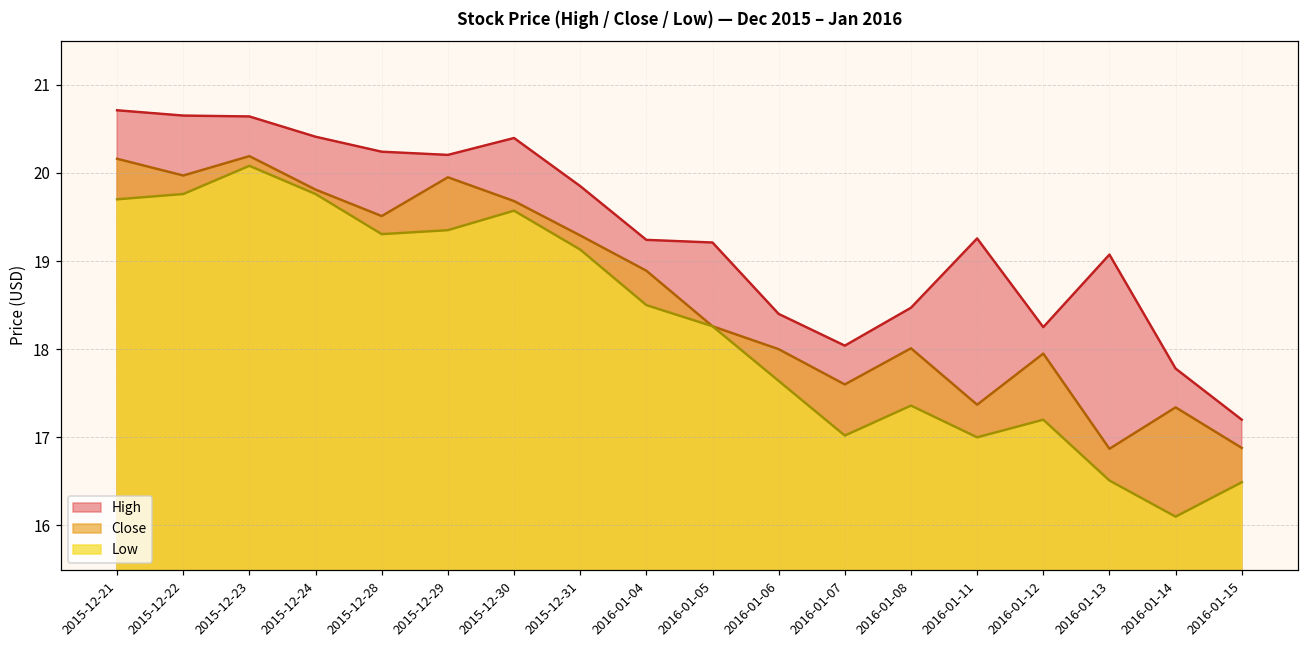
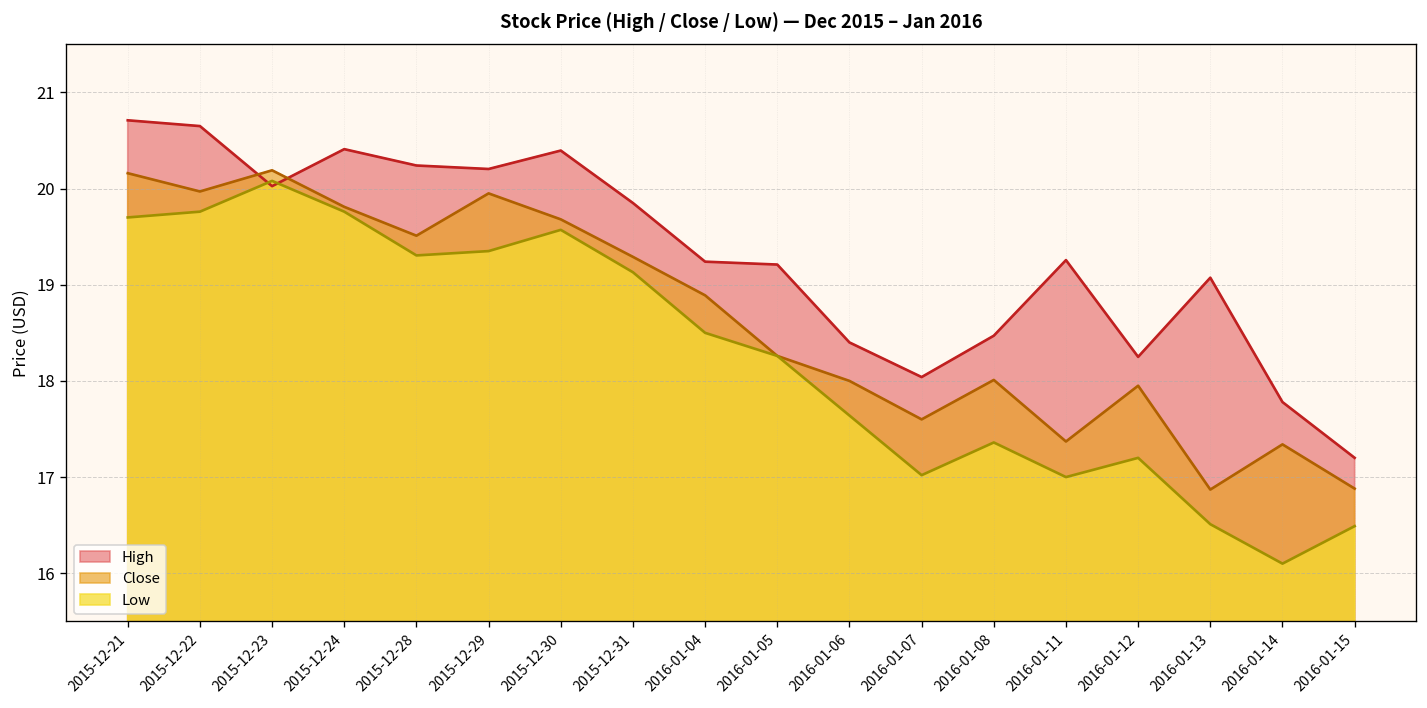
High, 2015-12-23: 20.6 -> 20.0
